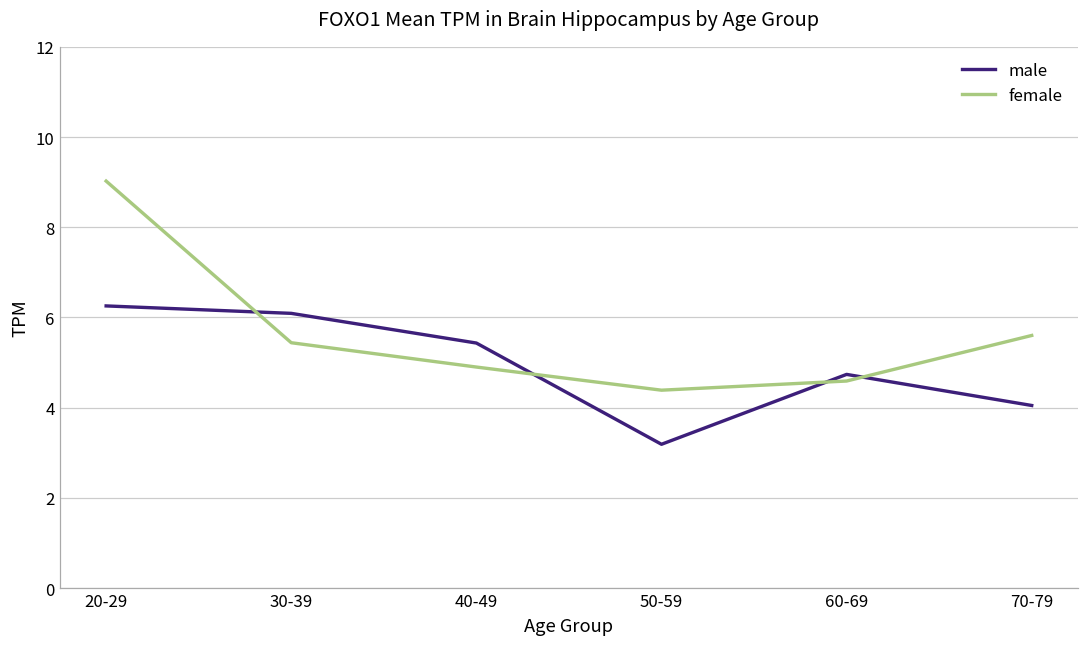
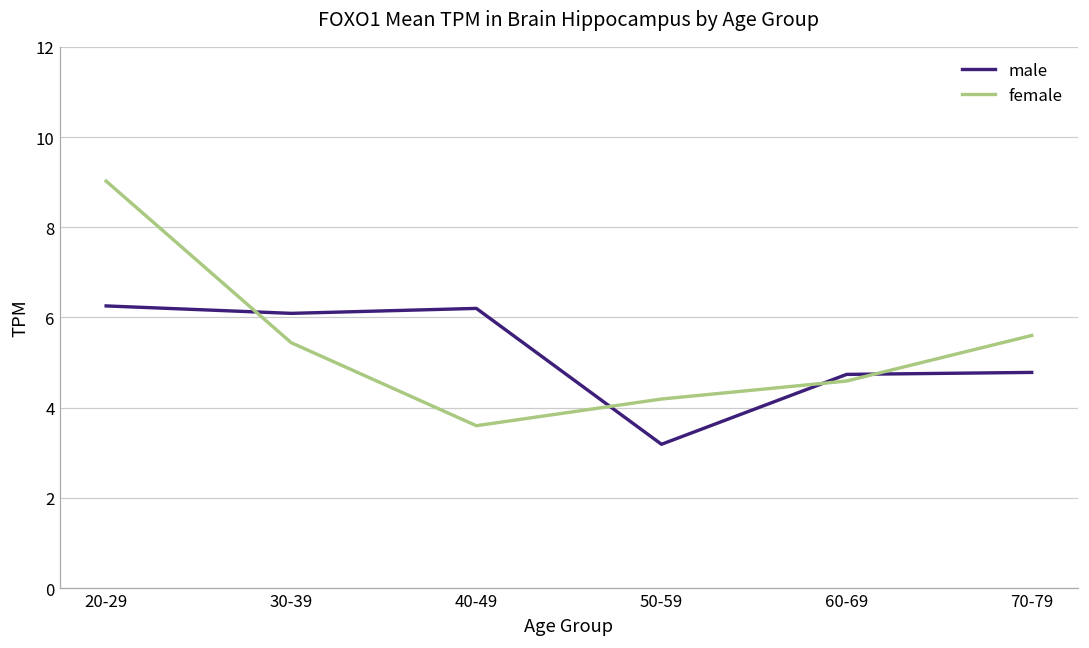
male, 40-49: 5.4 -> 6.2
female, 40-49: 4.9 -> 3.6
female, 50-59: 4.4 -> 4.2
male, 70-79: 4.0 -> 4.8
